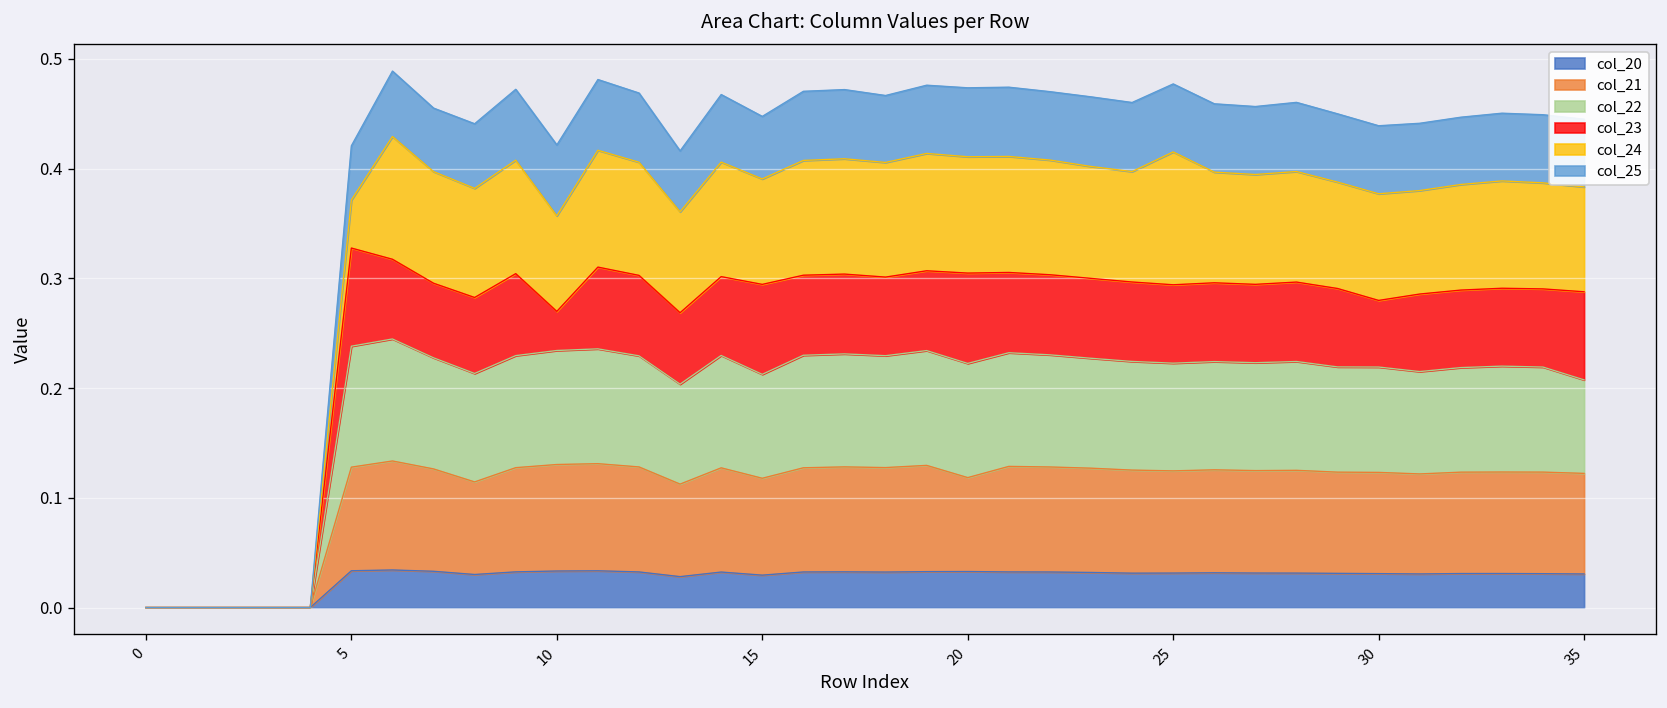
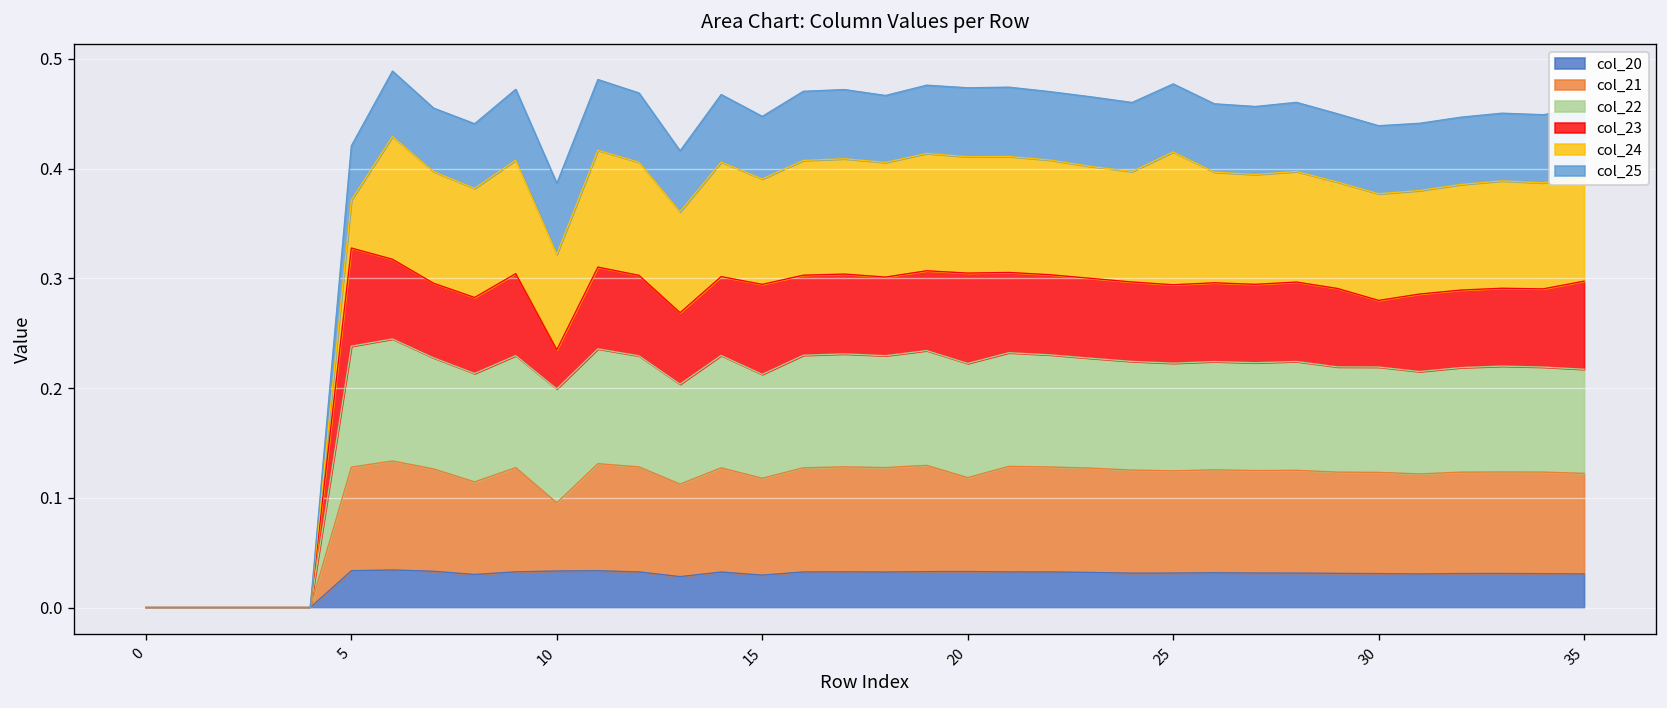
col_21, 10: 0.10 -> 0.06
col_22, 35: 0.085 -> 0.095
